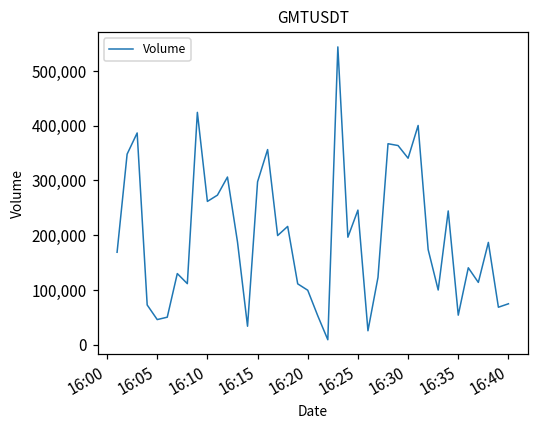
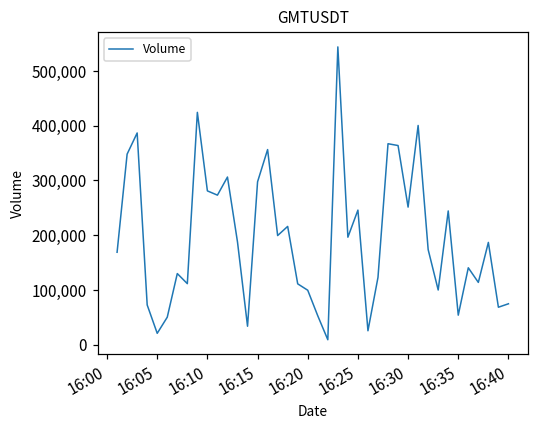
16:05: 50,000 -> 20,000
16:10: 260,000 -> 280,000
16:30: 340,000 -> 250,000
